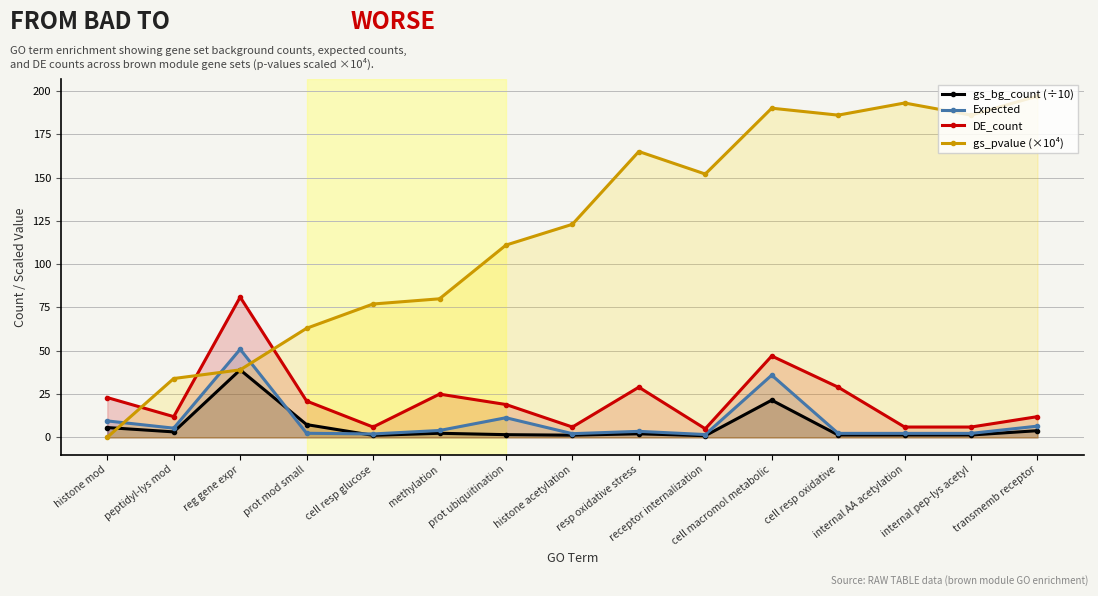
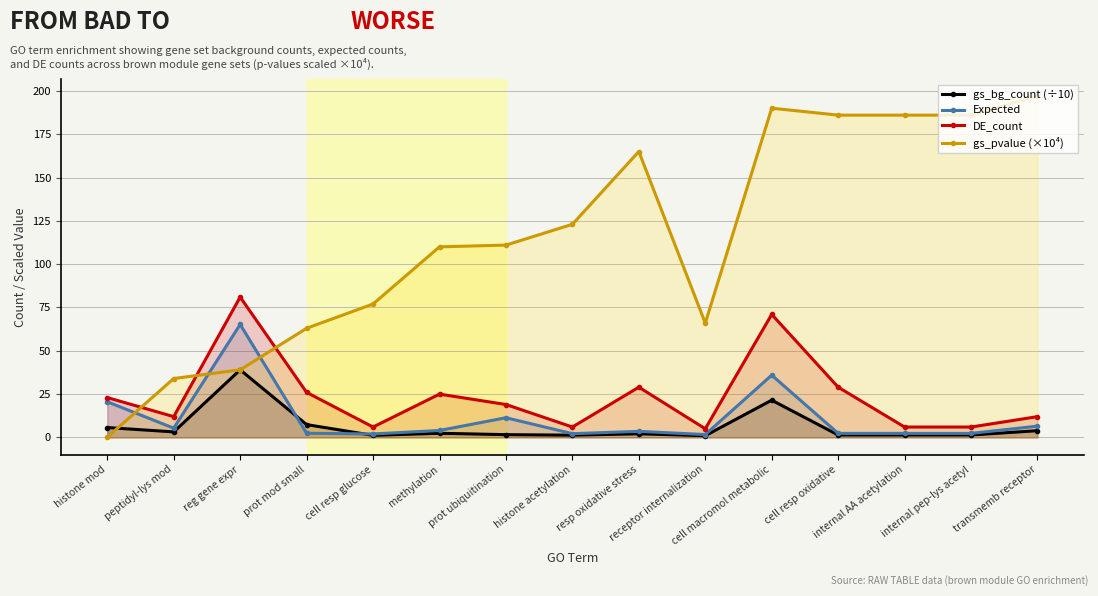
Expected, histone mod: 10 -> 21
Expected, reg gene expr: 51 -> 65
DE_count, prot mod small: 21 -> 26
gs_pvalue (×10⁴), methylation: 80 -> 110
gs_pvalue (×10⁴), receptor internalization: 152 -> 66
DE_count, cell macromol metabolic: 47 -> 71
gs_pvalue (×10⁴), internal AA acetylation: 193 -> 186
